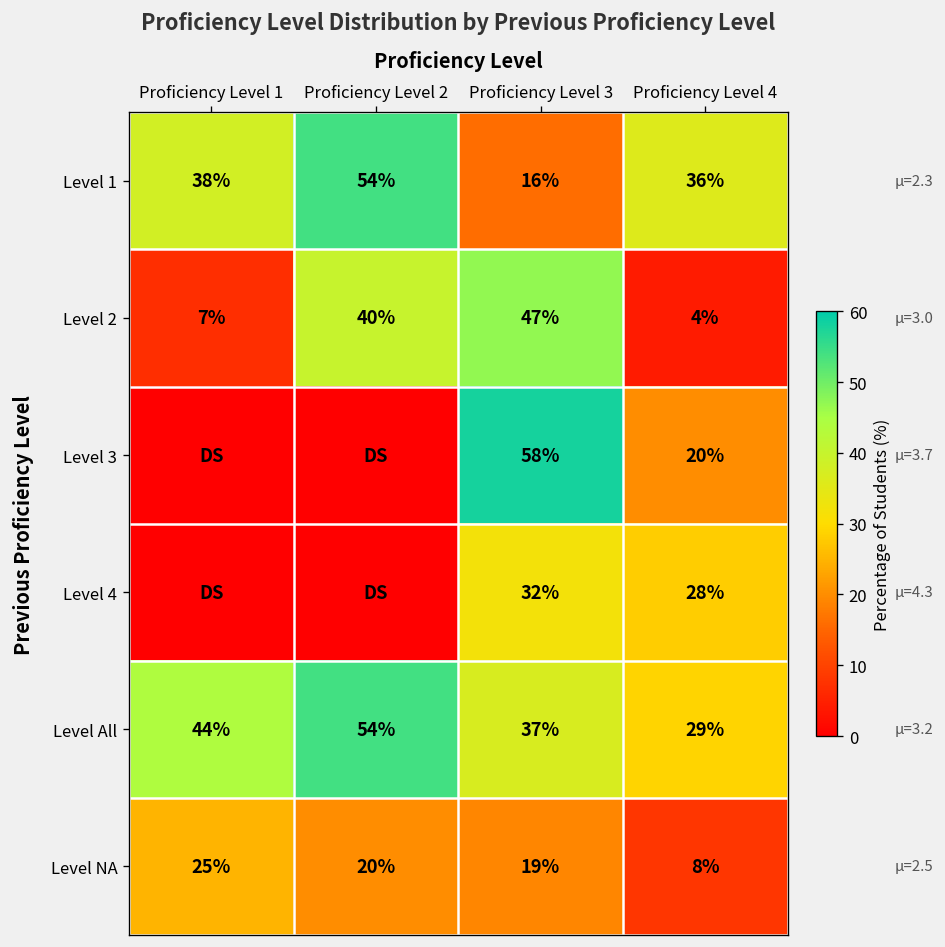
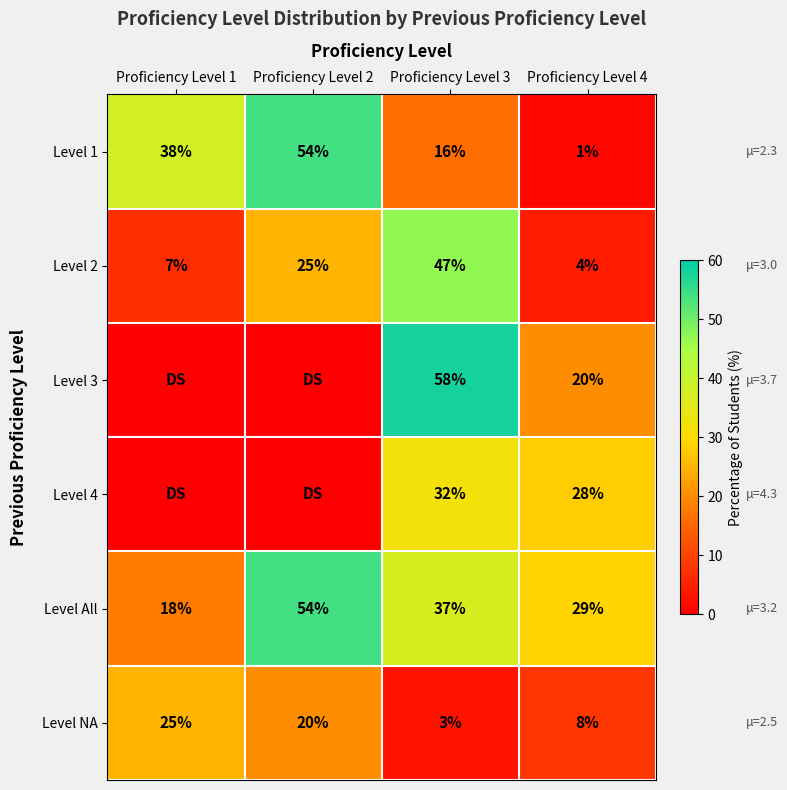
Level 1, Proficiency Level 4: 36% -> 1%
Level 2, Proficiency Level 2: 40% -> 25%
Level All, Proficiency Level 1: 44% -> 18%
Level NA, Proficiency Level 3: 19% -> 3%
